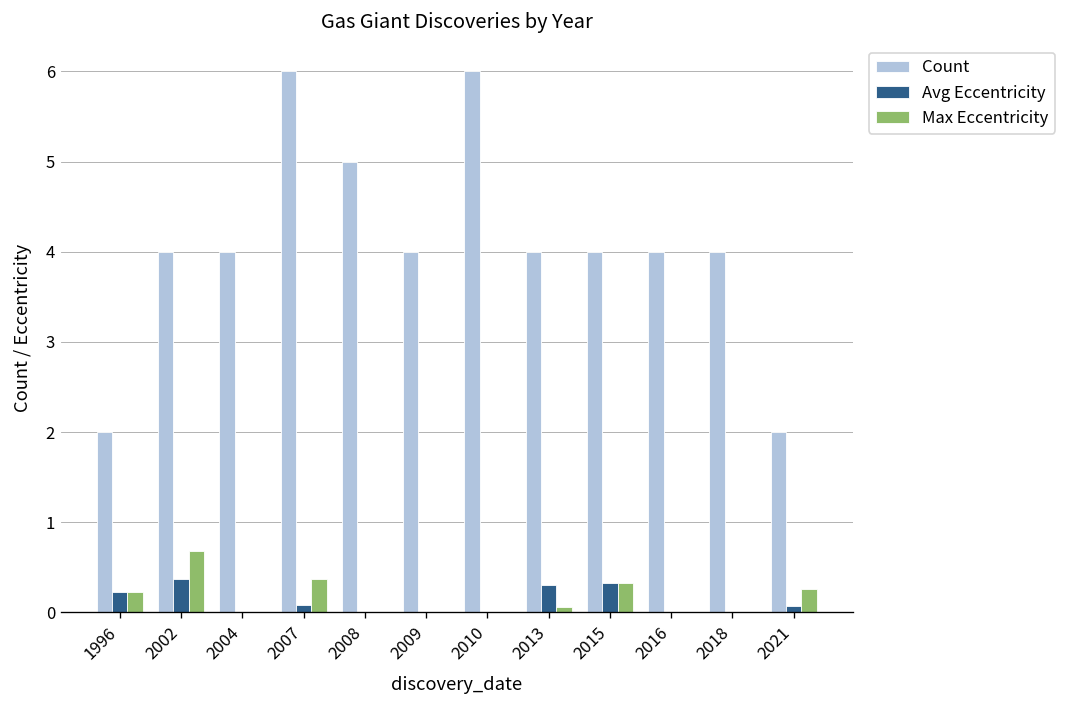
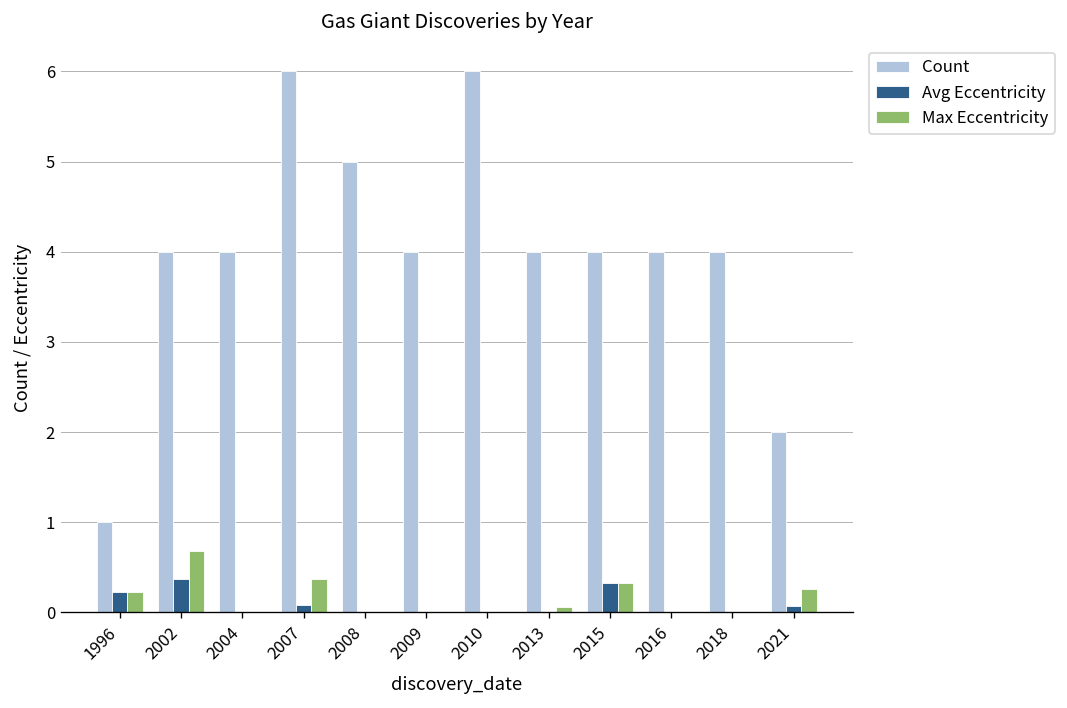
Count, 1996: 2 -> 1
Avg Eccentricity, 2013: 0.3 -> 0.0
